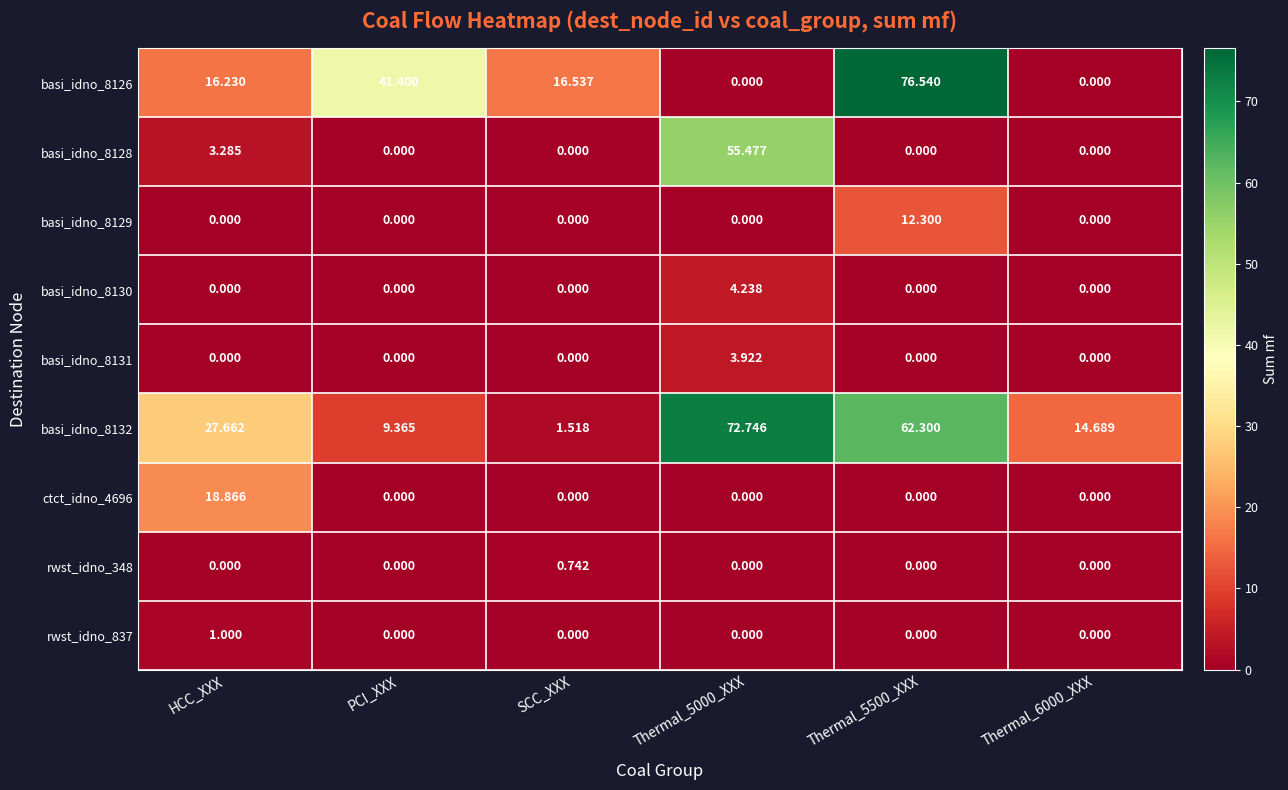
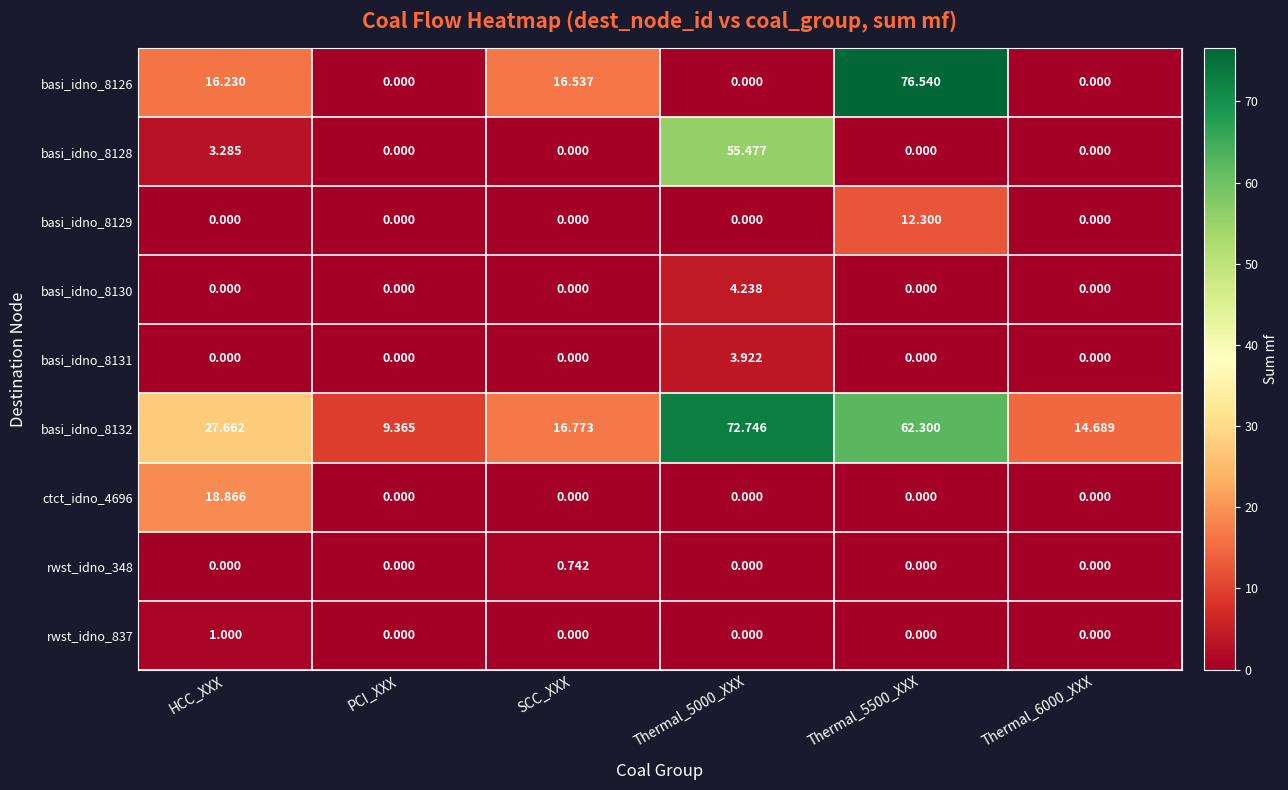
basi_idno_8126, PCI_XXX: 41.400 -> 0.000
basi_idno_8132, SCC_XXX: 1.518 -> 16.773
